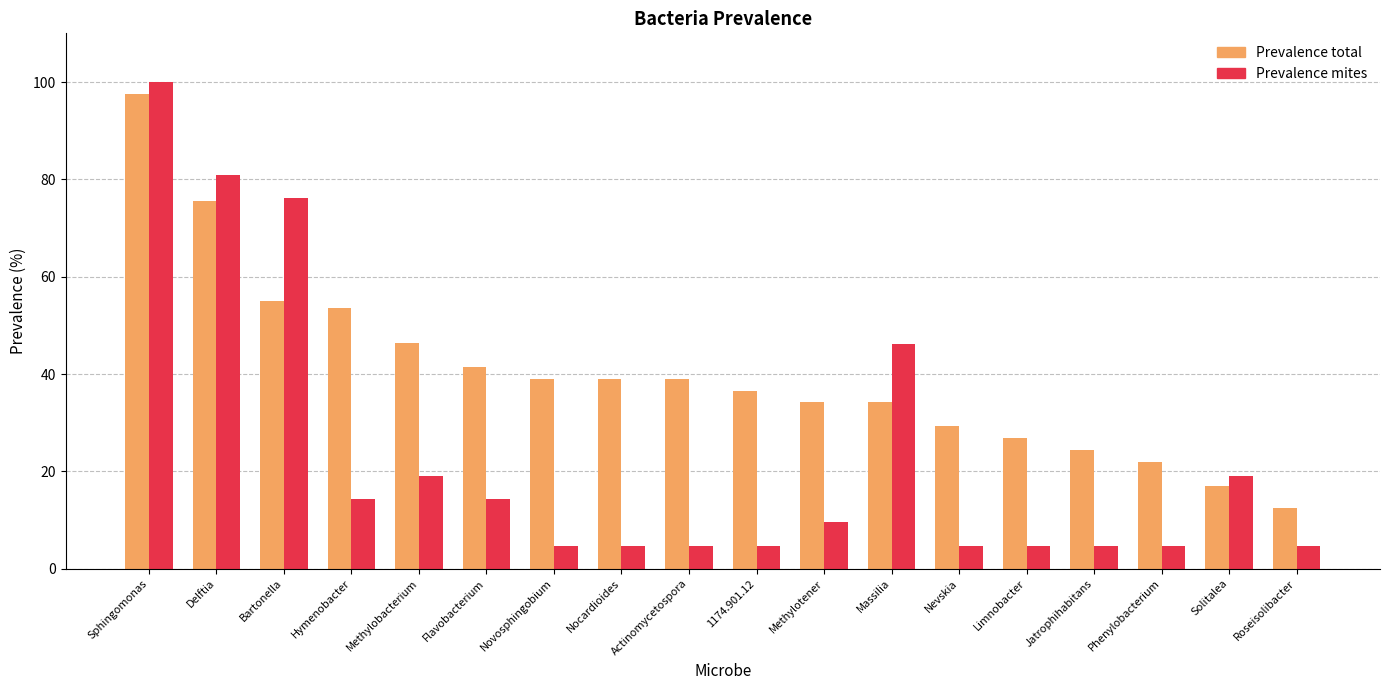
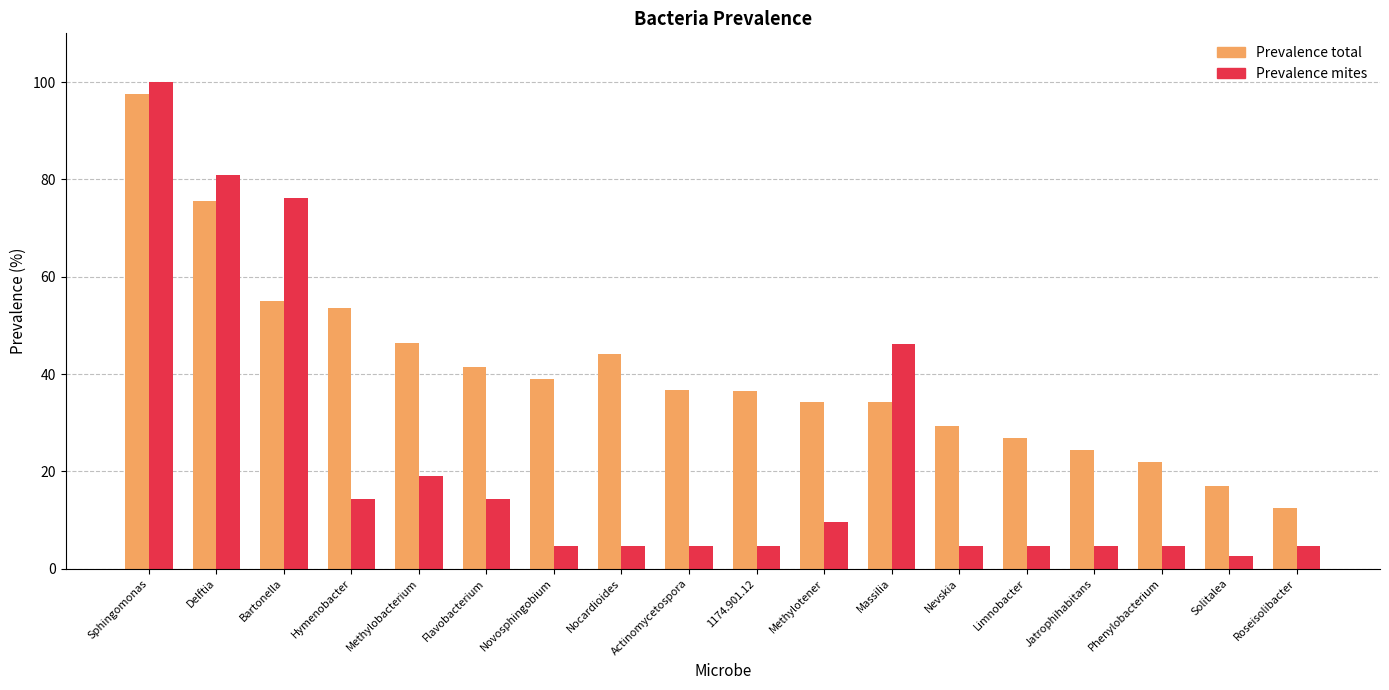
Prevalence total, Nocardioides: 39 -> 44
Prevalence total, Actinomycetospora: 39 -> 37
Prevalence mites, Solitalea: 19 -> 3
